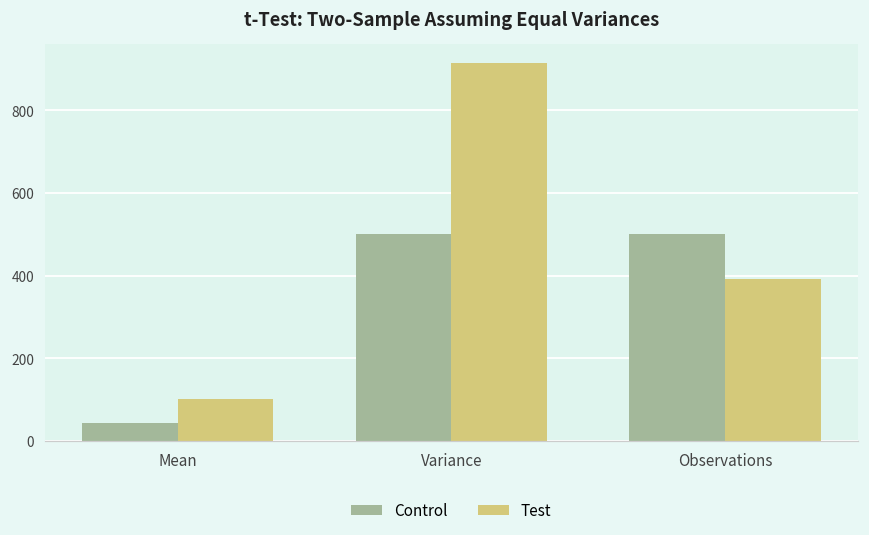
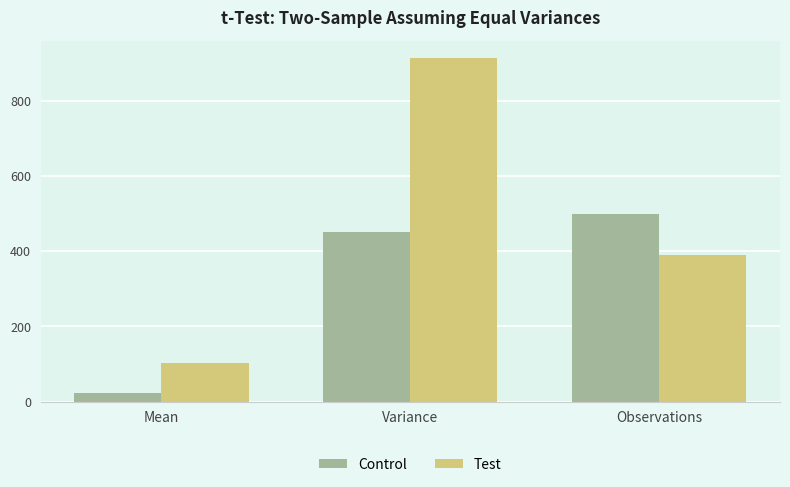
Control, Mean: 40 -> 20
Control, Variance: 500 -> 450
